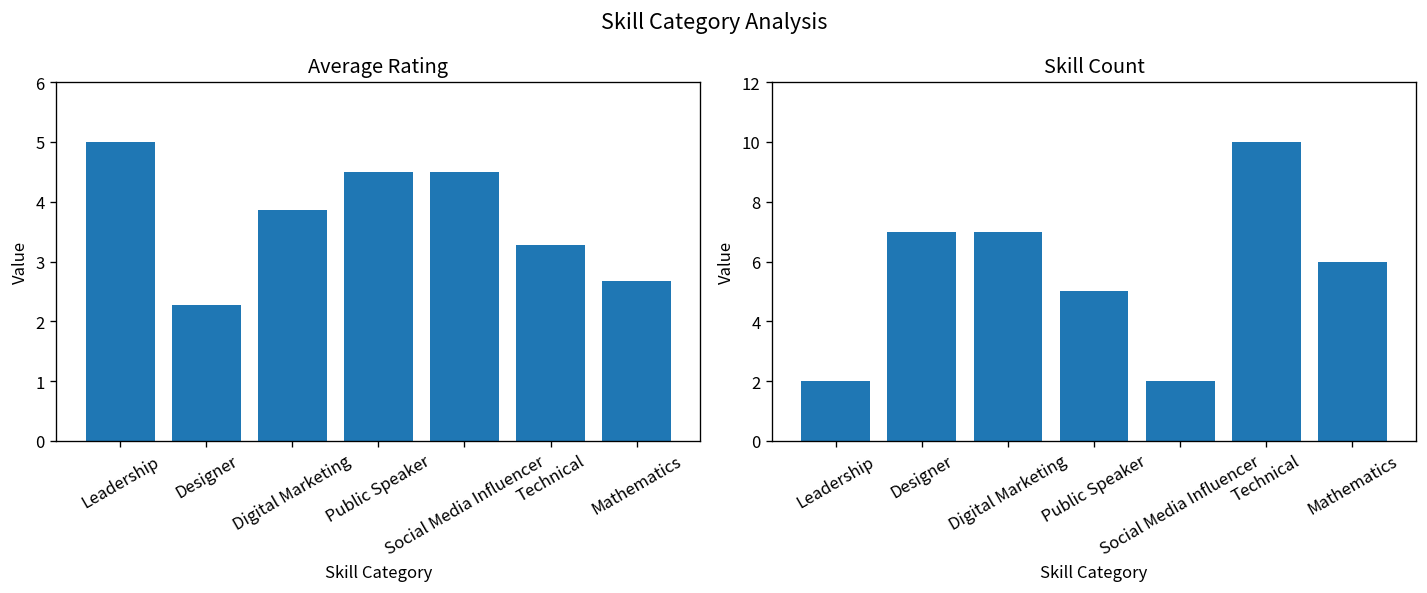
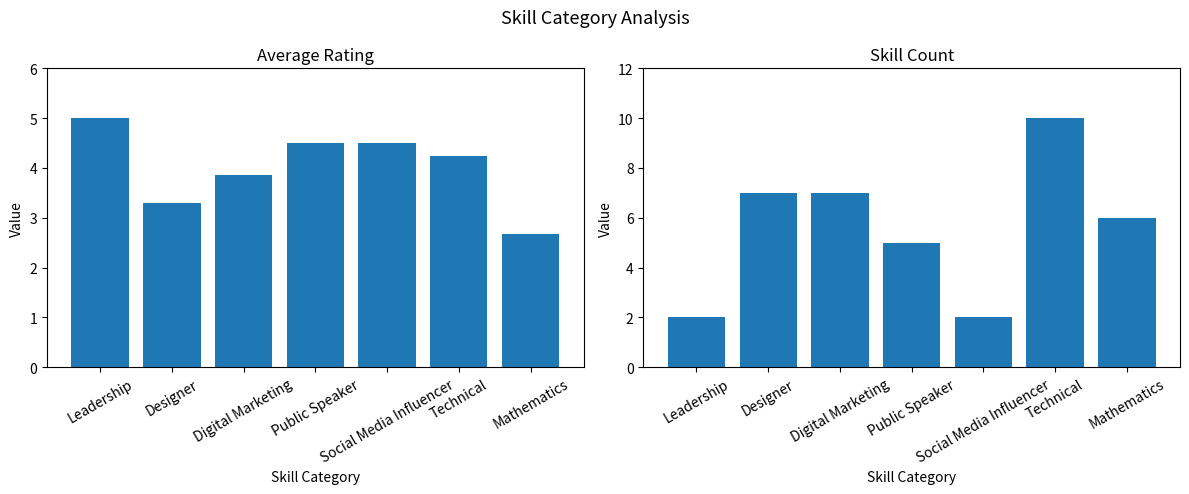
Average Rating, Designer: 2.3 -> 3.3
Average Rating, Technical: 3.3 -> 4.3
